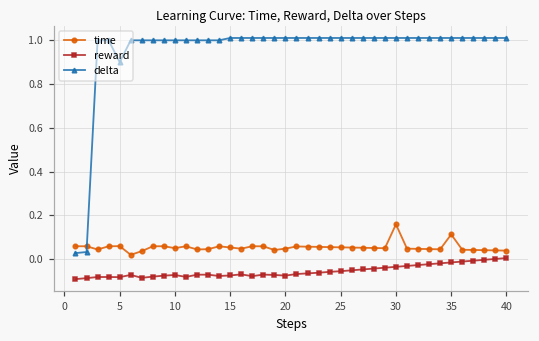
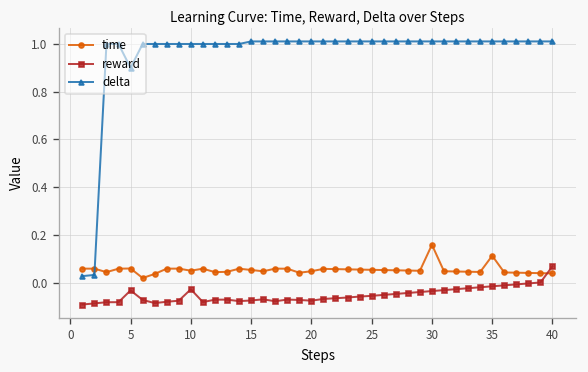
reward, 5: -0.08 -> -0.03
reward, 10: -0.07 -> -0.03
reward, 40: 0.01 -> 0.07
